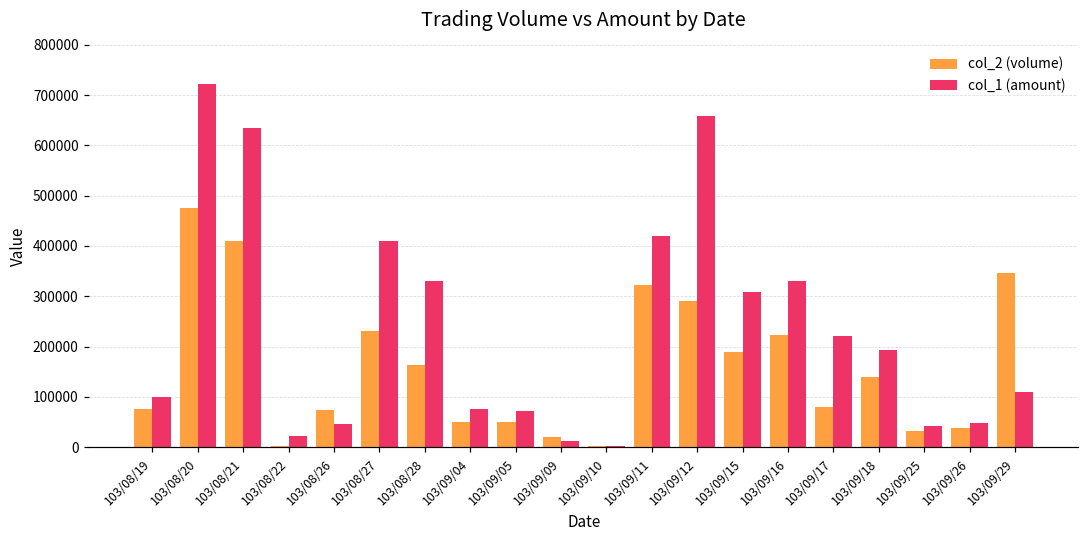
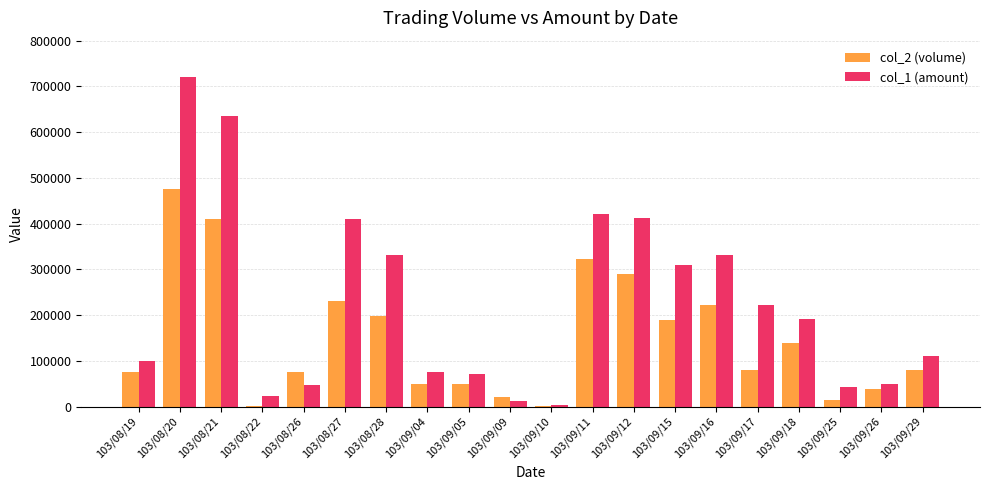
col_2 (volume), 103/08/28: 160000 -> 200000
col_1 (amount), 103/09/12: 660000 -> 410000
col_2 (volume), 103/09/25: 30000 -> 10000
col_2 (volume), 103/09/29: 350000 -> 80000
